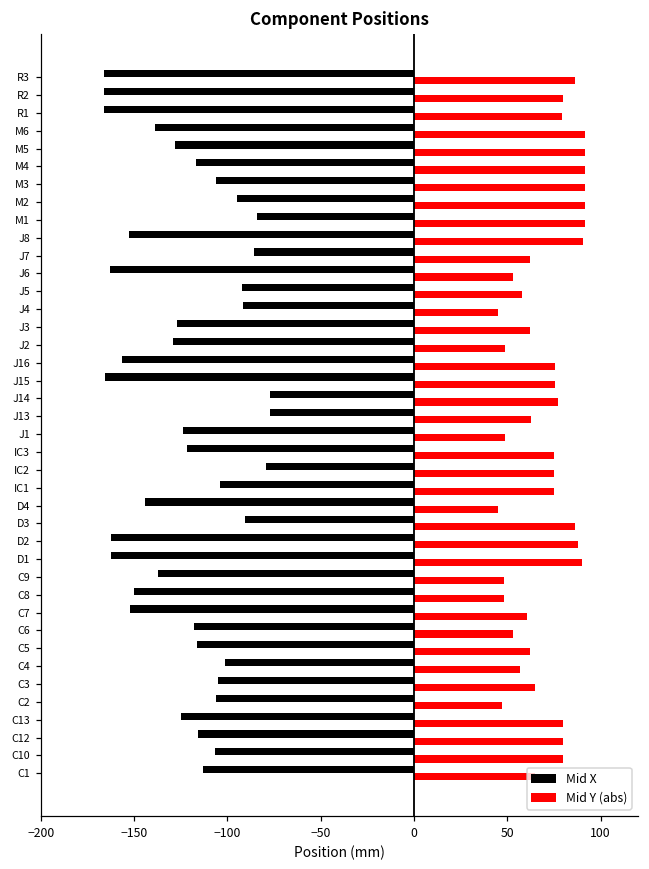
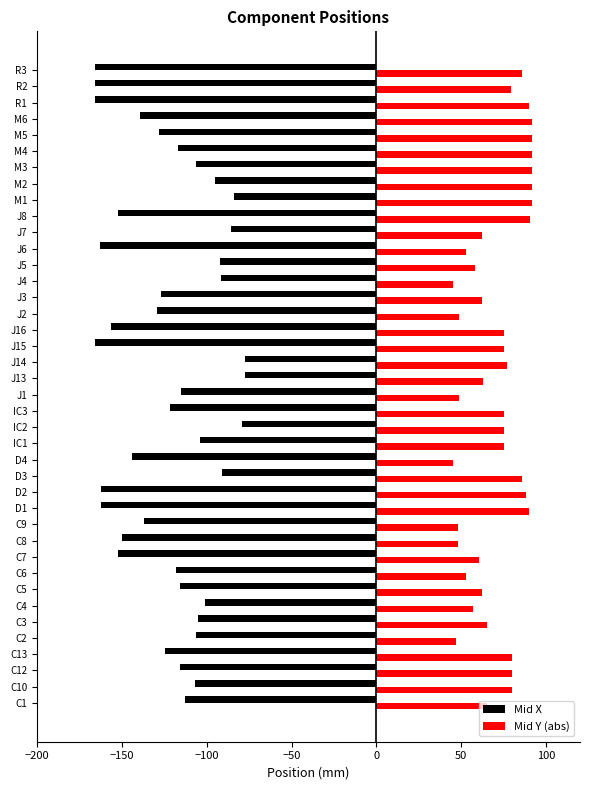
Mid Y (abs), R1: 79 -> 90
Mid X, J1: -124 -> -115
